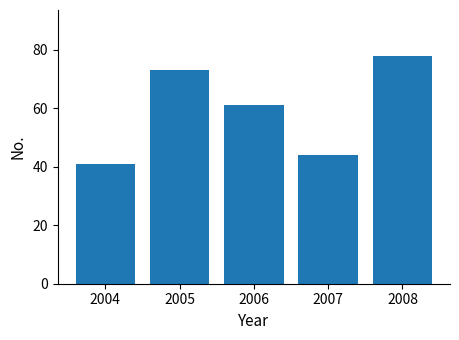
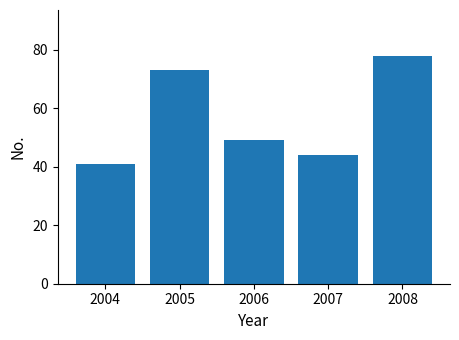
2006: 61 -> 49
